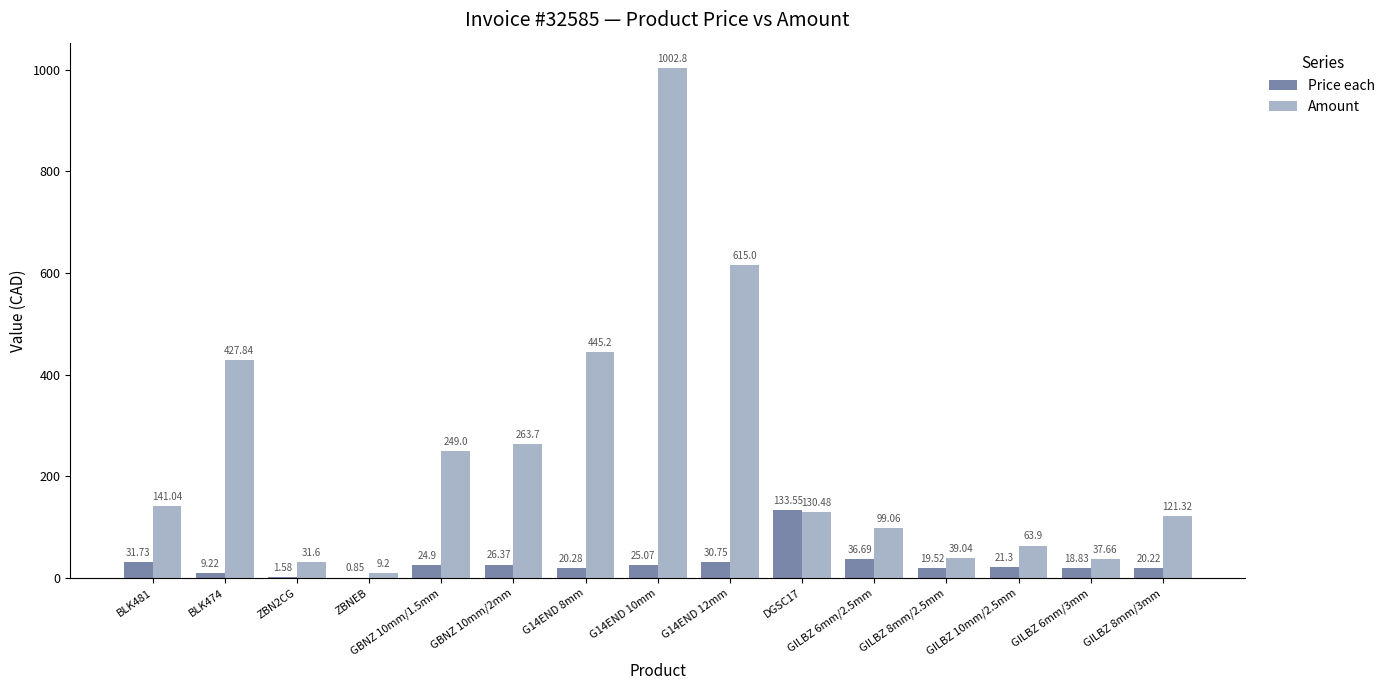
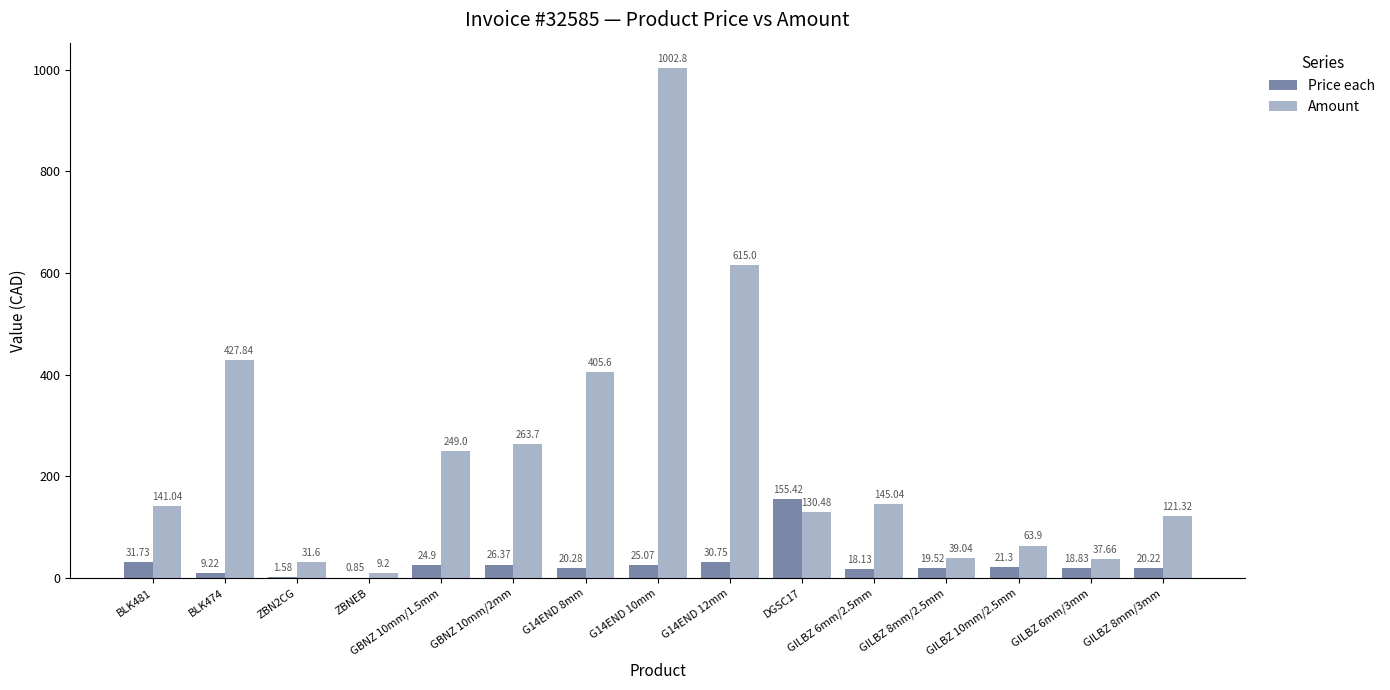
Amount, G14END 8mm: 445.2 -> 405.6
Price each, DGSC17: 133.55 -> 155.42
Price each, GILBZ 6mm/2.5mm: 36.69 -> 18.13
Amount, GILBZ 6mm/2.5mm: 99.06 -> 145.04
